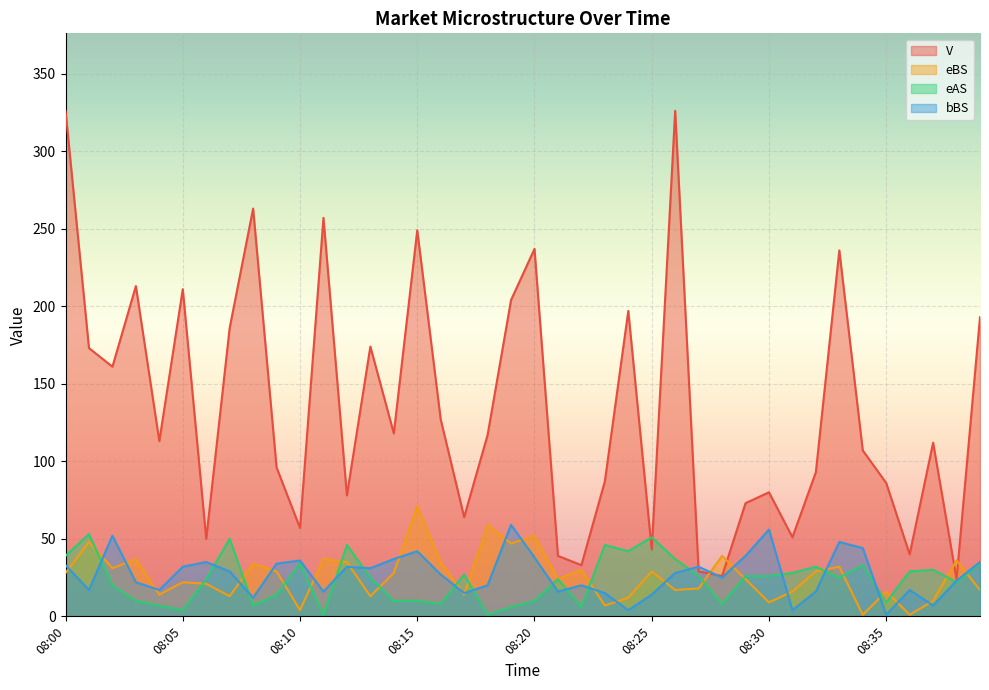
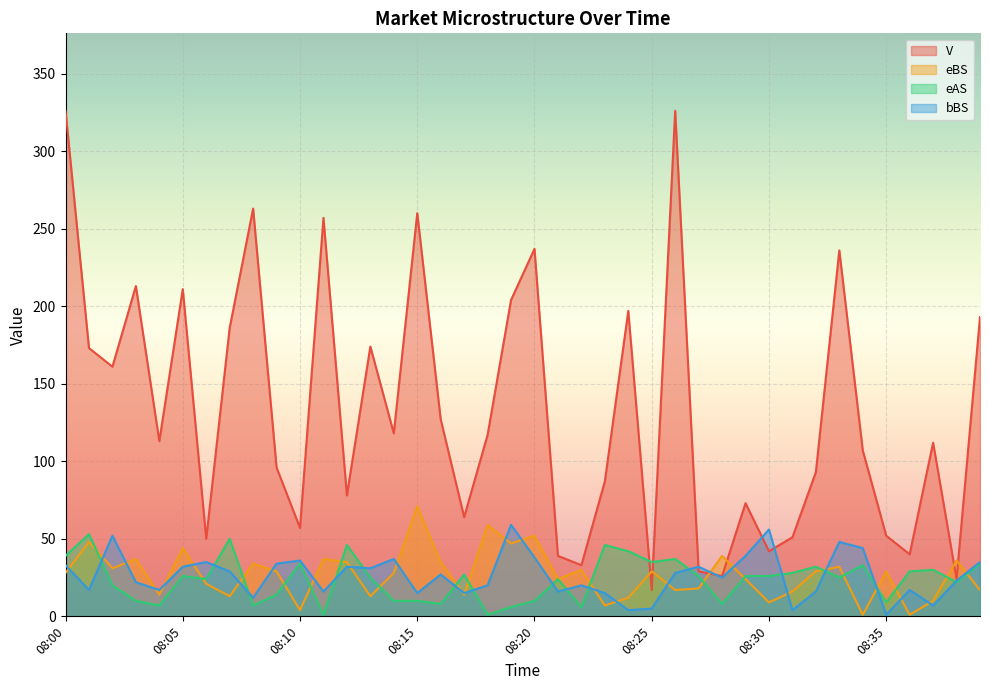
eBS, 08:05: 22 -> 44
eAS, 08:05: 4 -> 26
V, 08:15: 249 -> 260
bBS, 08:15: 42 -> 15
V, 08:25: 43 -> 17
eAS, 08:25: 51 -> 35
bBS, 08:25: 14 -> 5
V, 08:30: 80 -> 42
V, 08:35: 86 -> 52
eBS, 08:35: 16 -> 29
